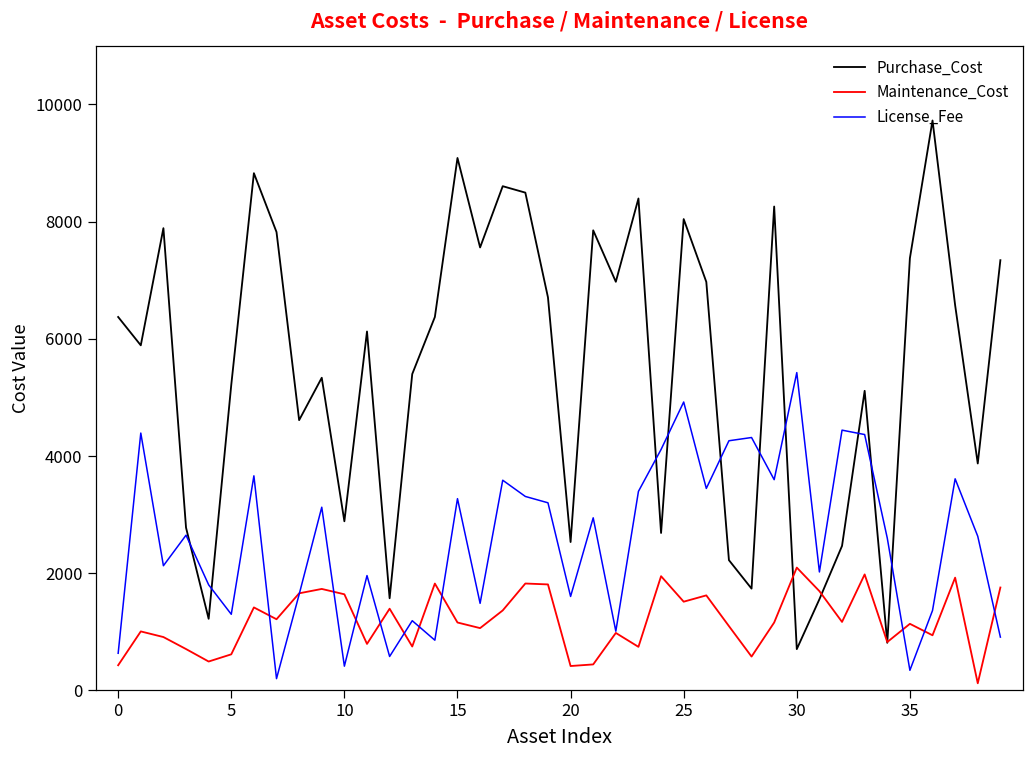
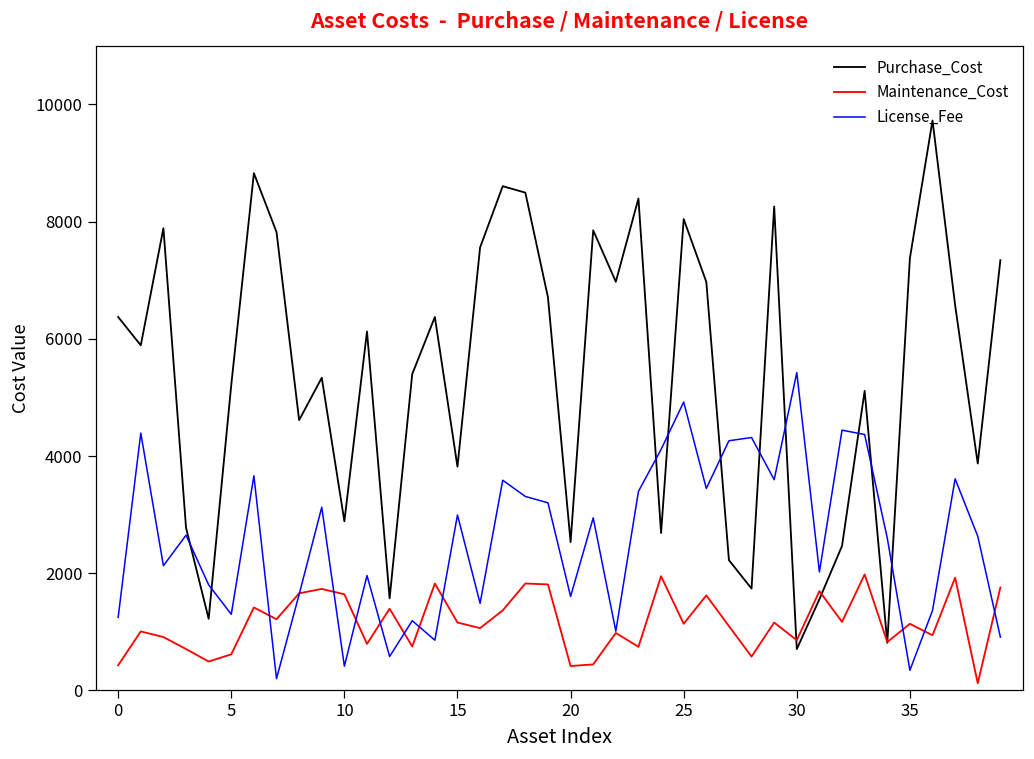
License_Fee, 0: 600 -> 1200
Purchase_Cost, 15: 9100 -> 3800
License_Fee, 15: 3300 -> 3000
Maintenance_Cost, 25: 1500 -> 1100
Maintenance_Cost, 30: 2100 -> 900
